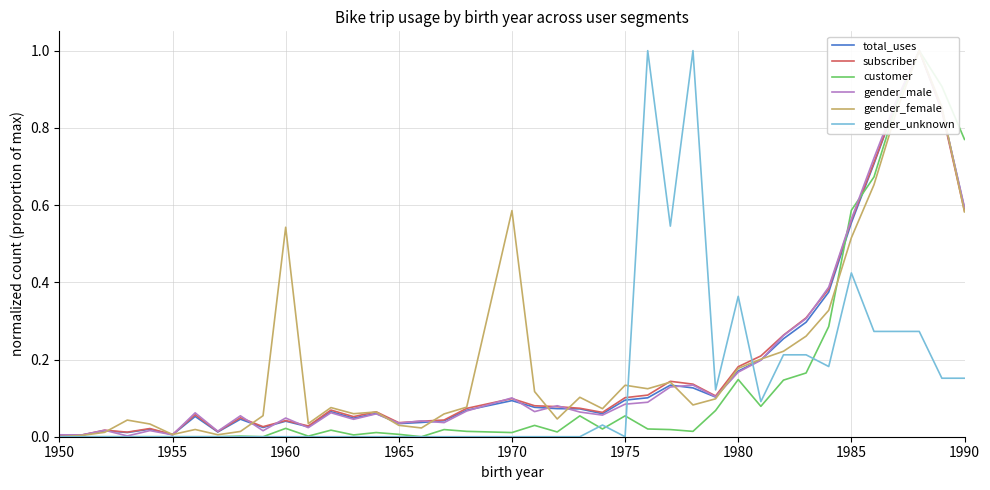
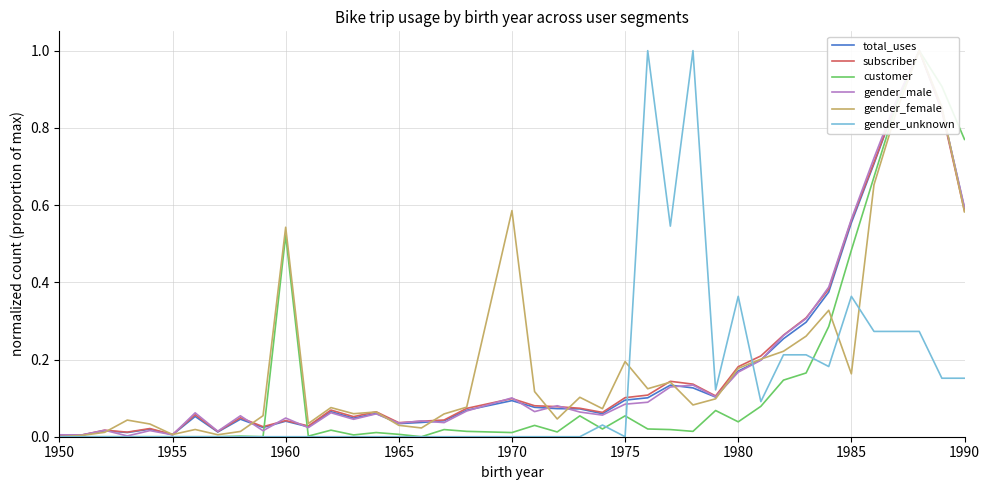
customer, 1960: 0.02 -> 0.52
gender_female, 1975: 0.13 -> 0.19
customer, 1980: 0.15 -> 0.04
customer, 1985: 0.59 -> 0.48
gender_female, 1985: 0.52 -> 0.16
gender_unknown, 1985: 0.42 -> 0.36
